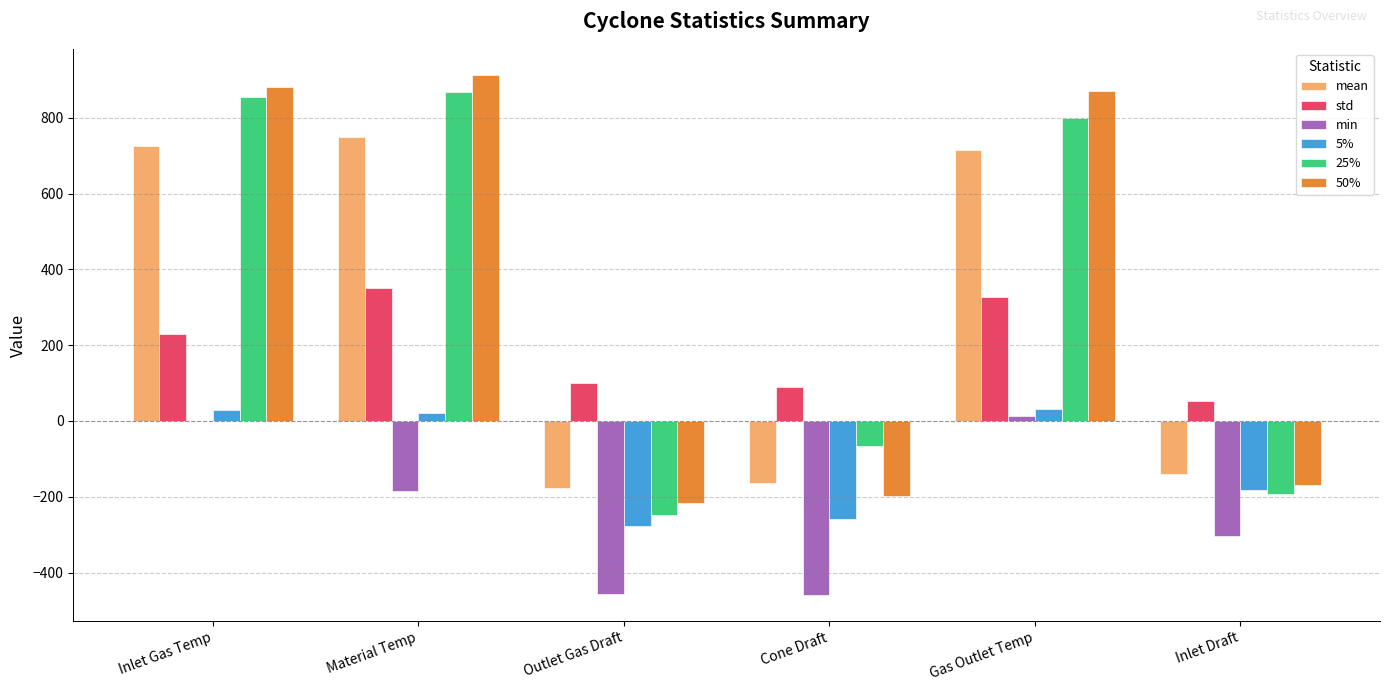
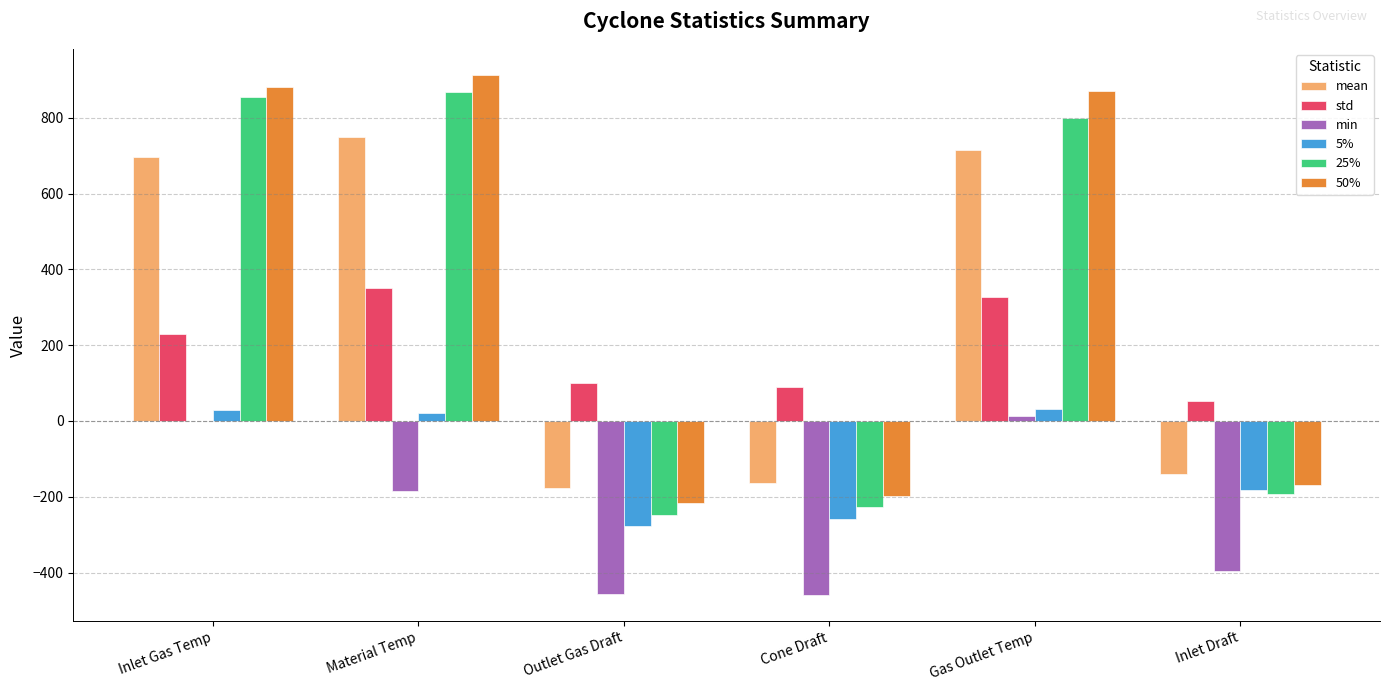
mean, Inlet Gas Temp: 730 -> 700
25%, Cone Draft: -70 -> -230
min, Inlet Draft: -300 -> -400
